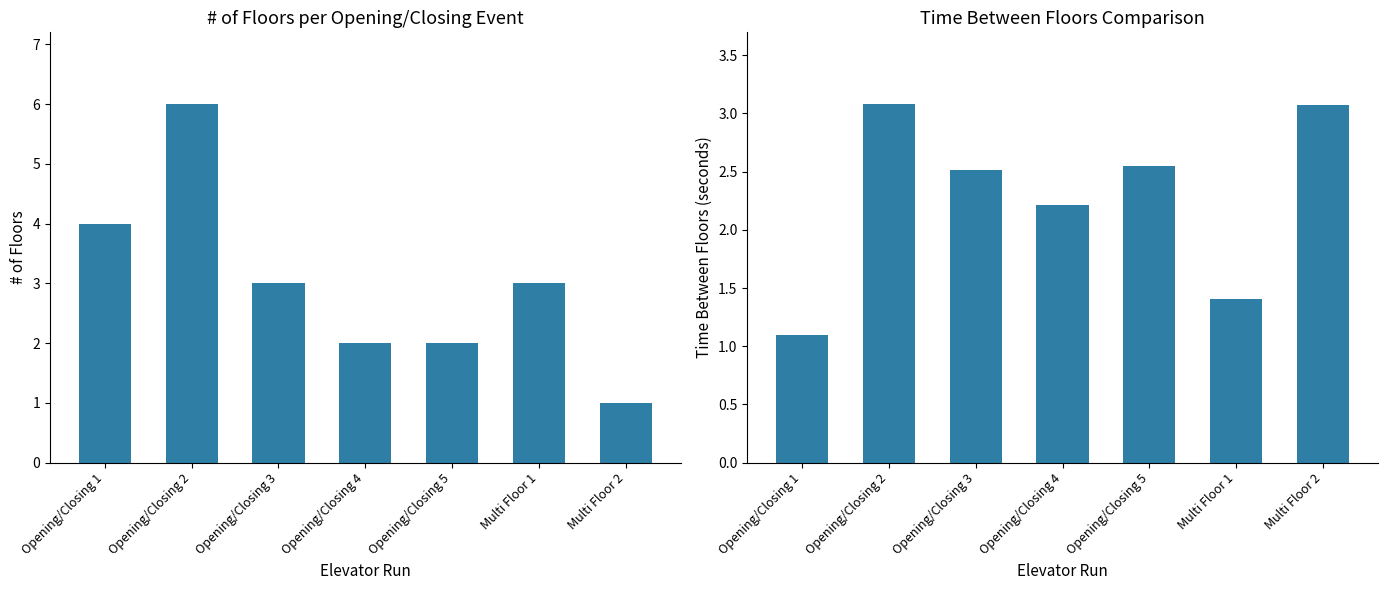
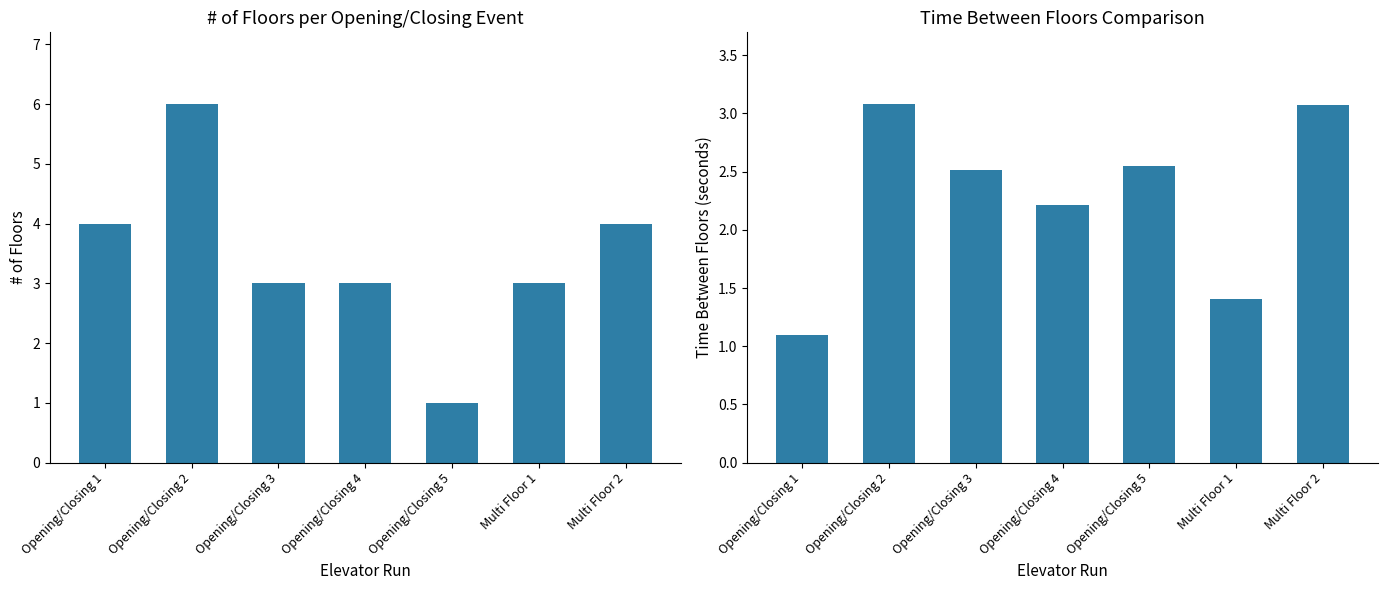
# of Floors per Opening/Closing Event, Opening/Closing 4: 2 -> 3
# of Floors per Opening/Closing Event, Opening/Closing 5: 2 -> 1
# of Floors per Opening/Closing Event, Multi Floor 2: 1 -> 4
